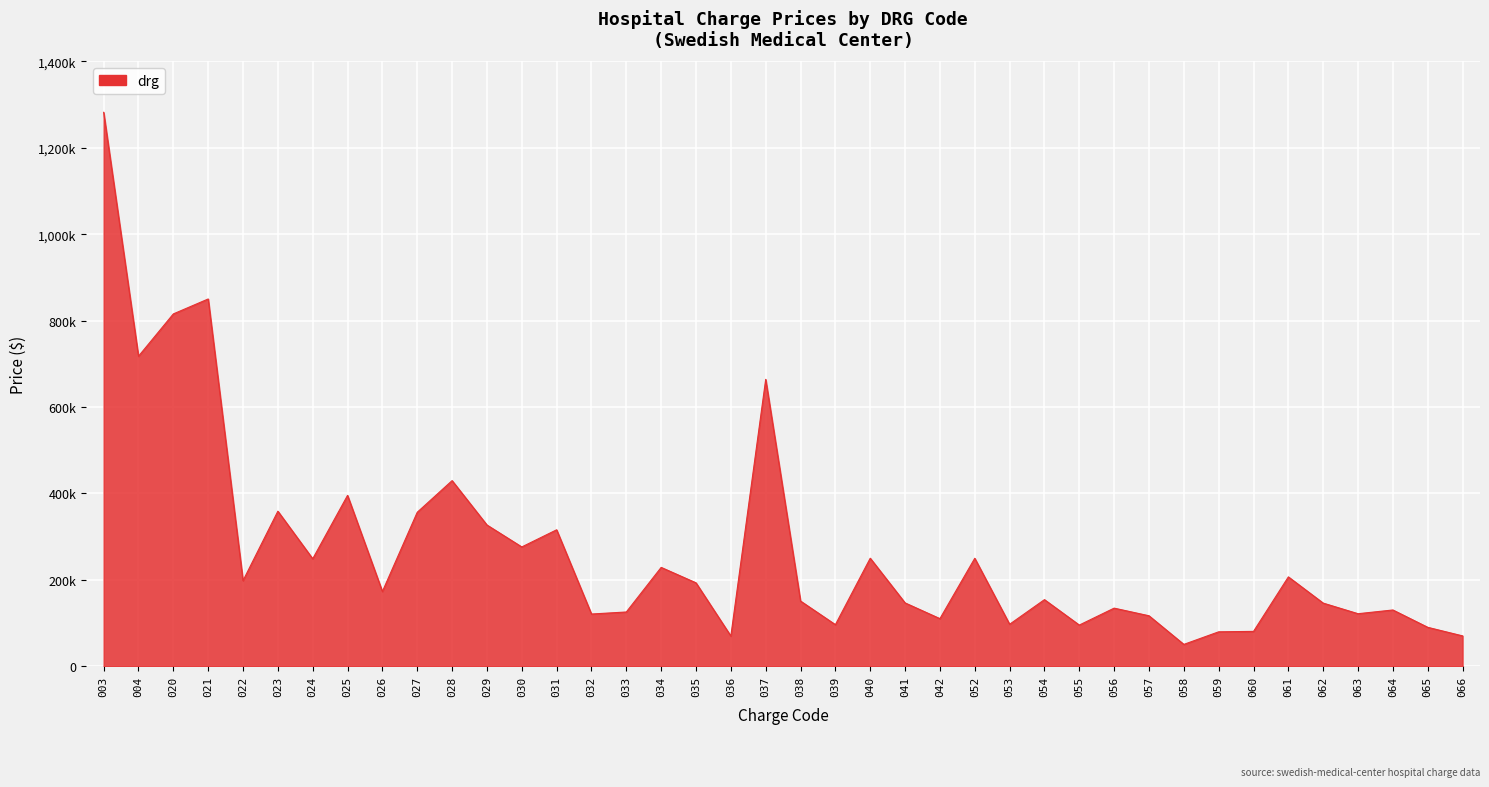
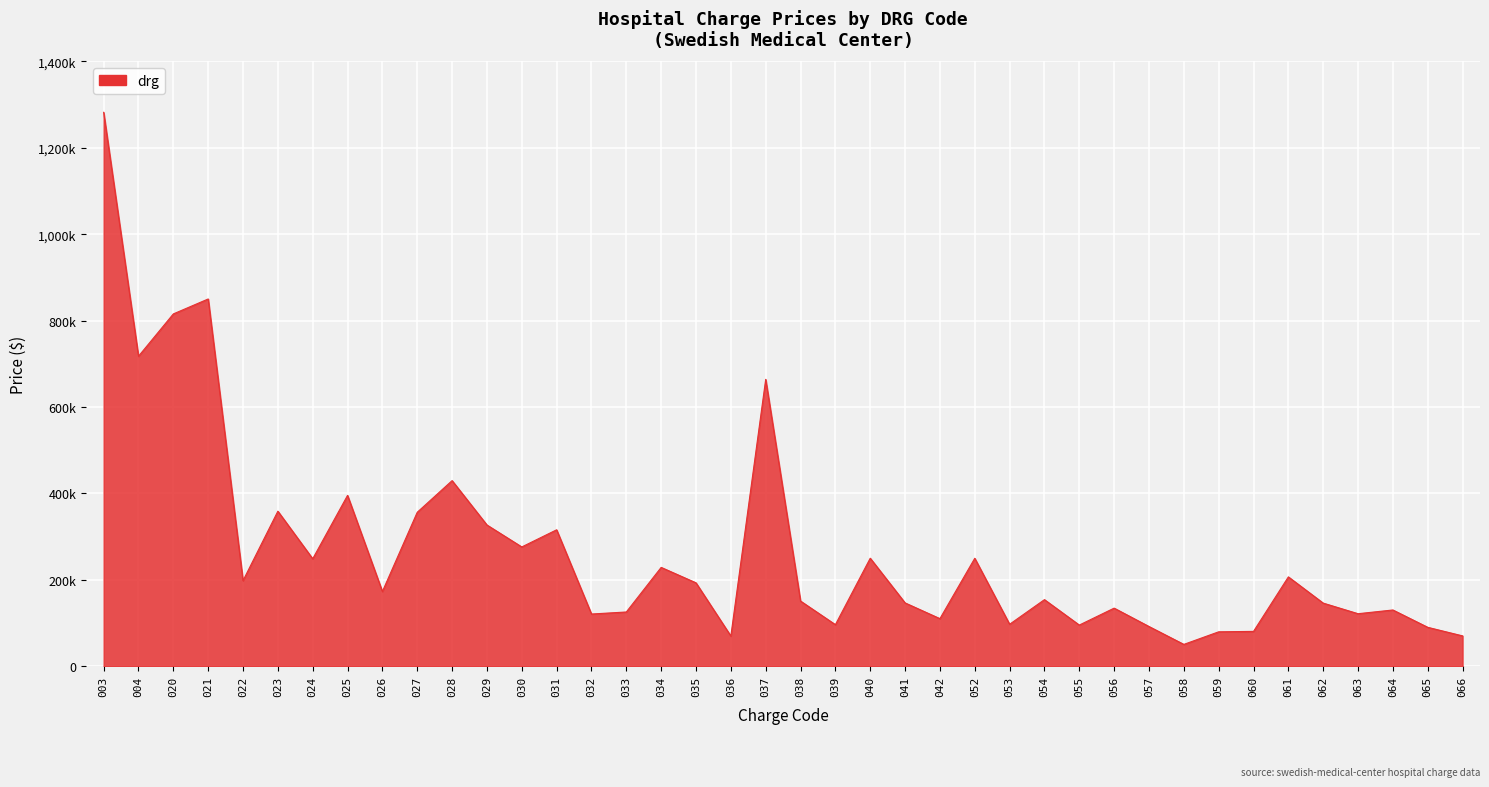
057: 120,000 -> 90,000
